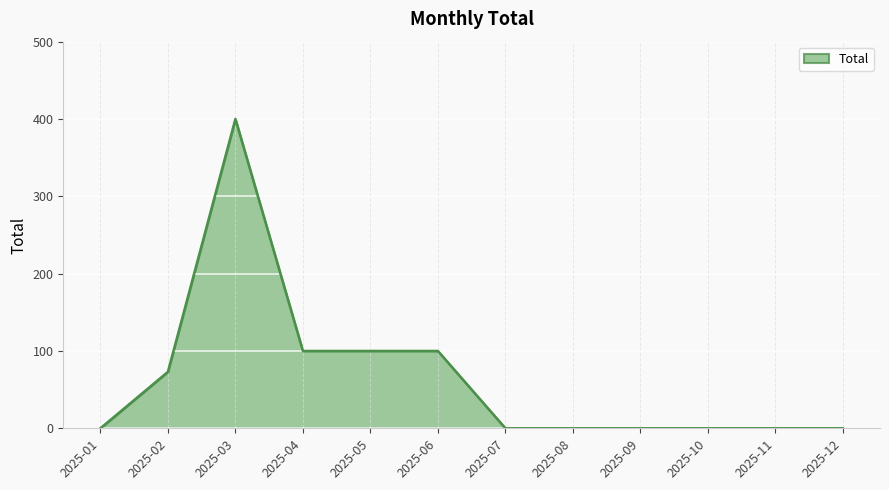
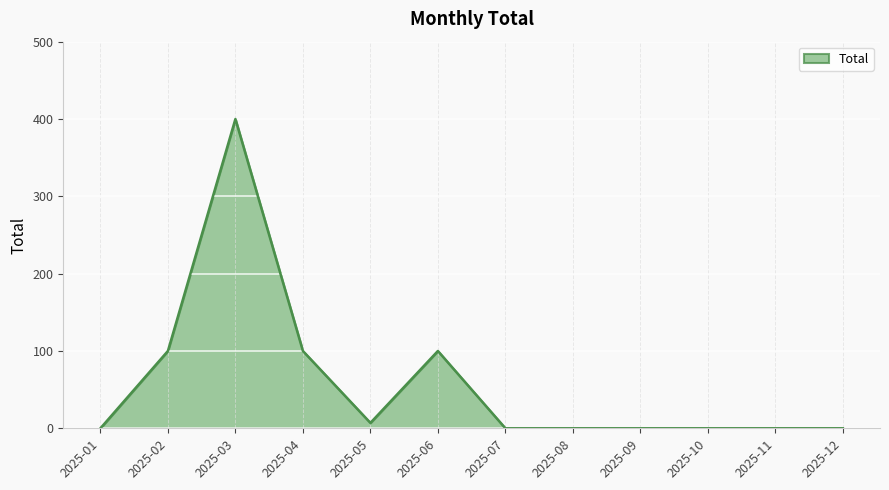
2025-02: 70 -> 100
2025-05: 100 -> 10
